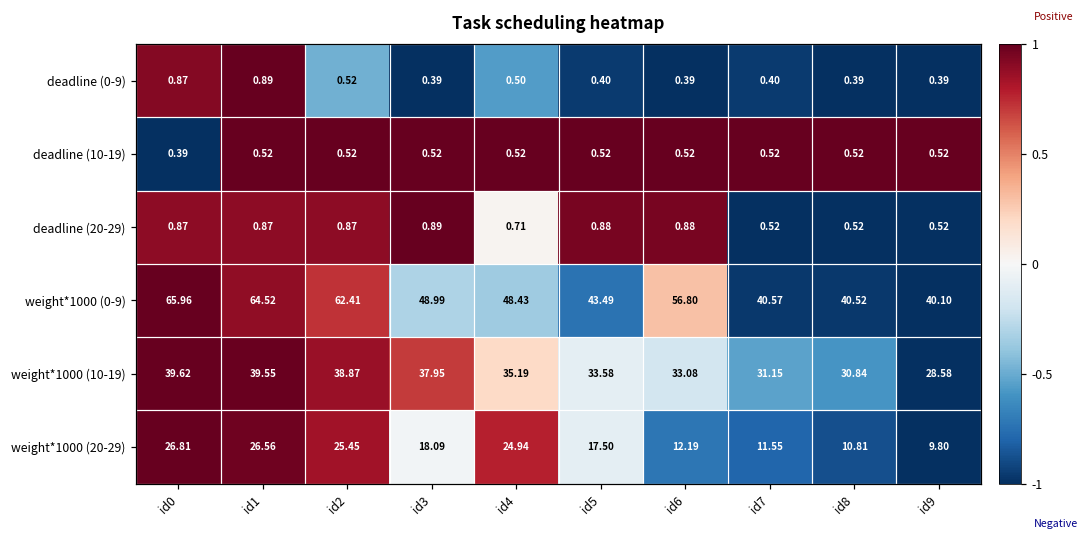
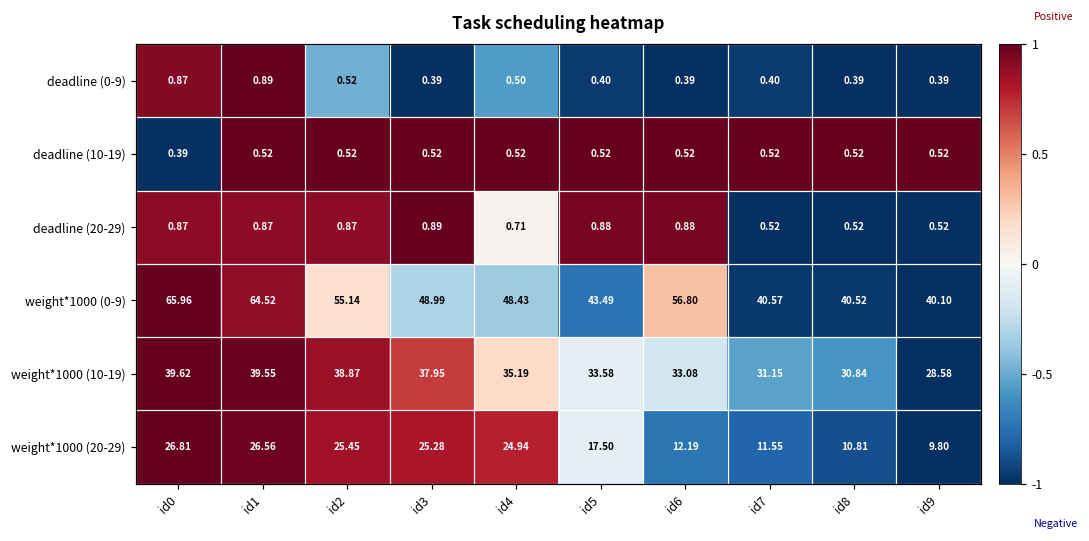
weight*1000 (0-9), id2: 62.41 -> 55.14
weight*1000 (20-29), id3: 18.09 -> 25.28
